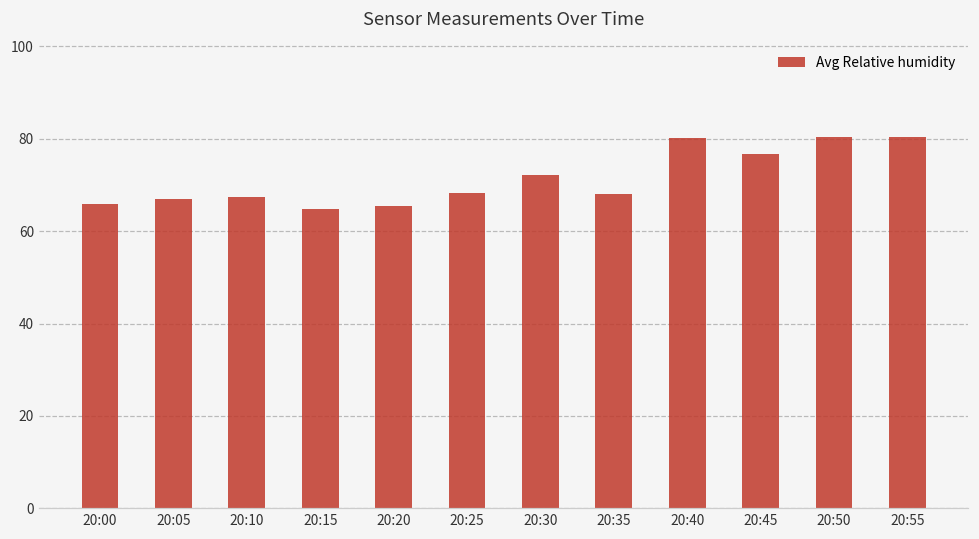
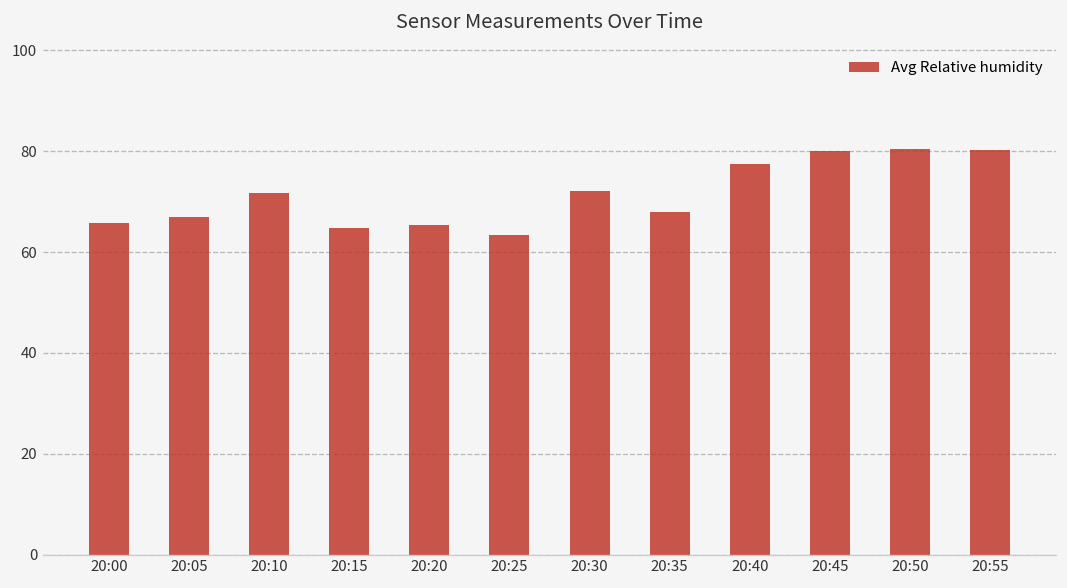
20:10: 67 -> 72
20:25: 68 -> 63
20:40: 80 -> 77
20:45: 77 -> 80
